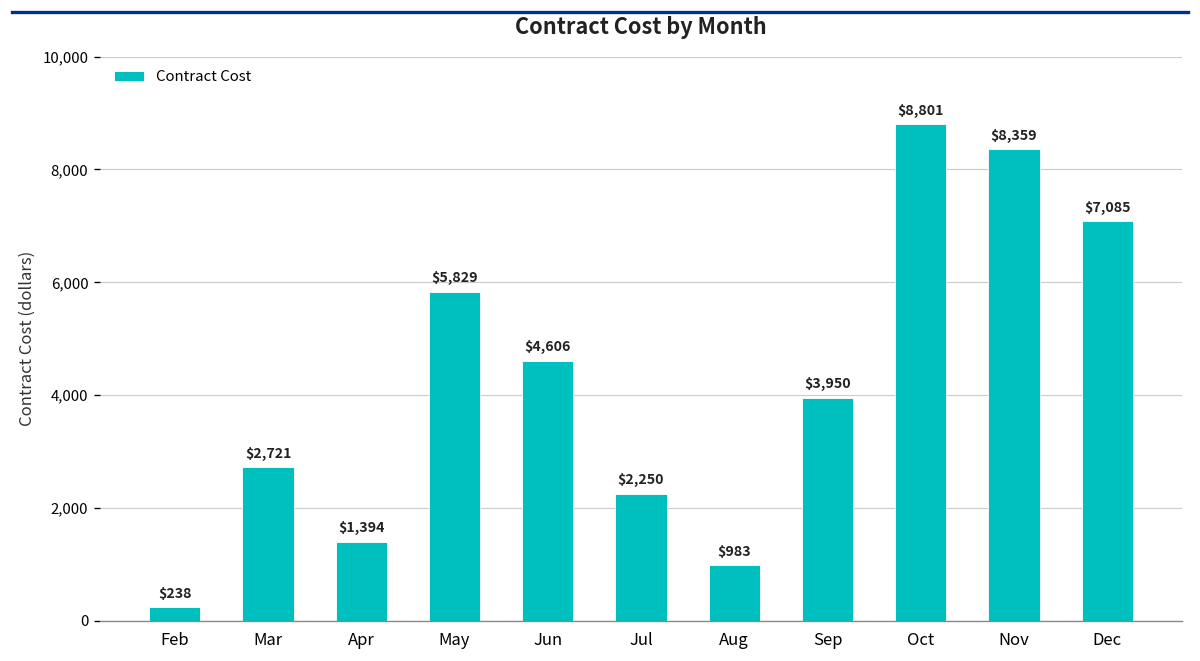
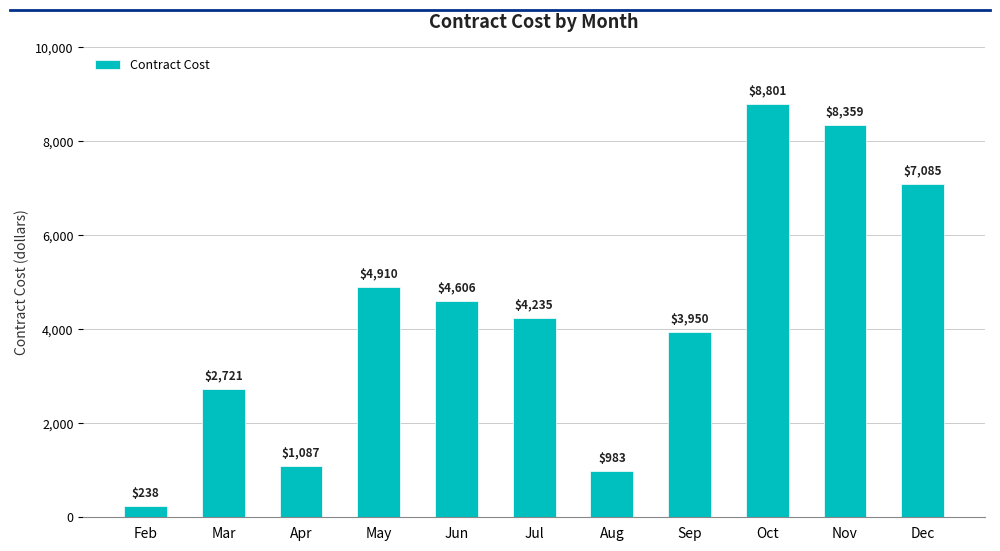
Apr: $1,394 -> $1,087
May: $5,829 -> $4,910
Jul: $2,250 -> $4,235
